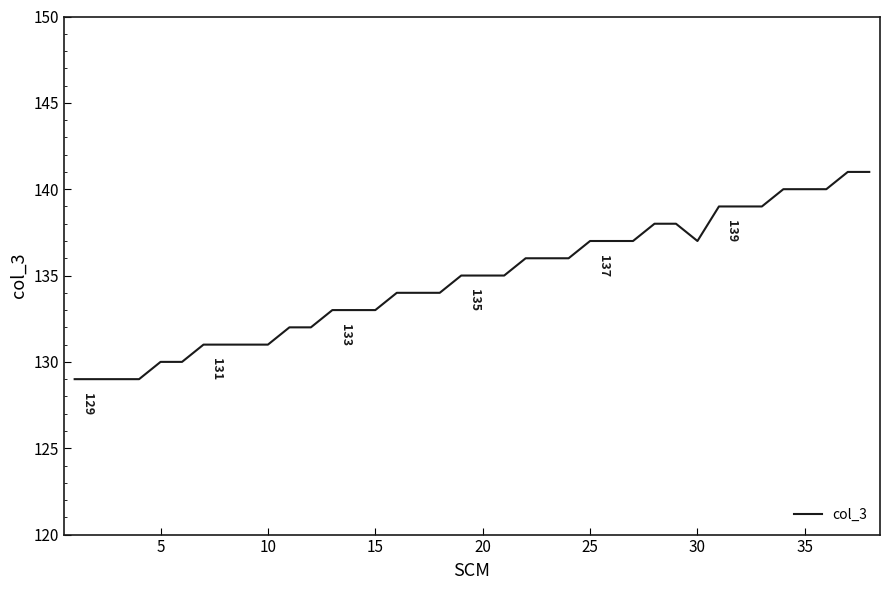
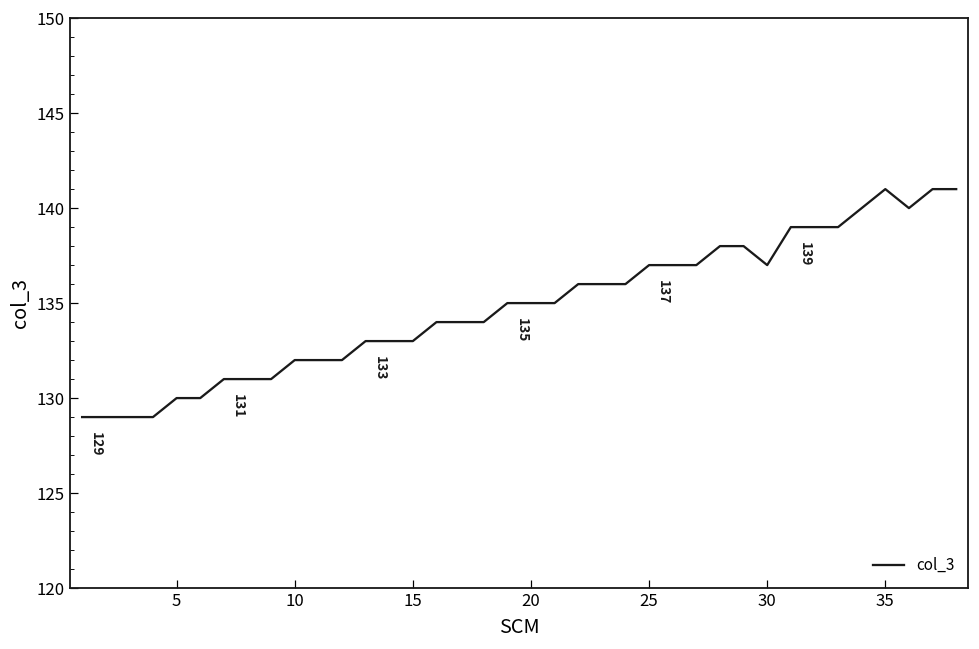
10: 131 -> 132
35: 140 -> 141
